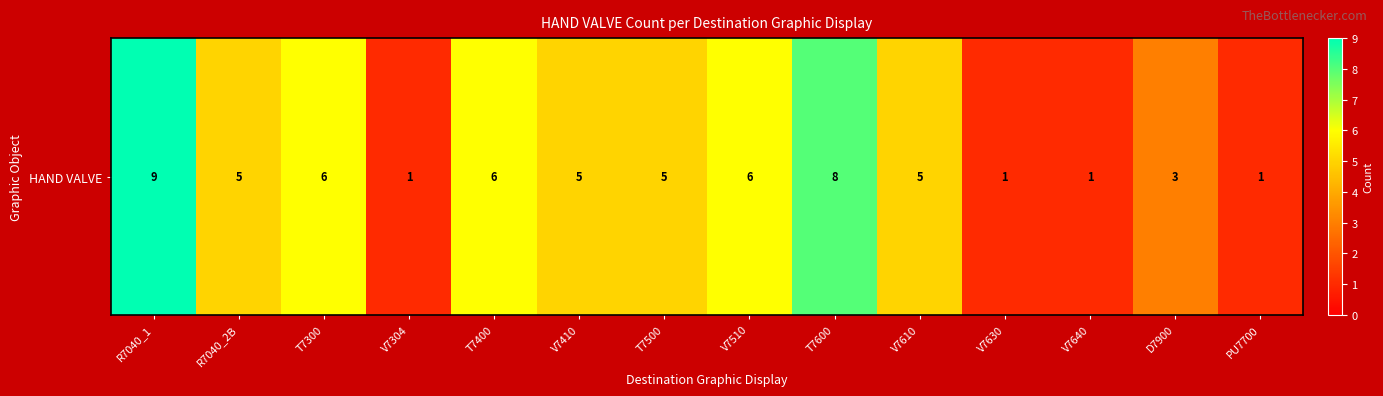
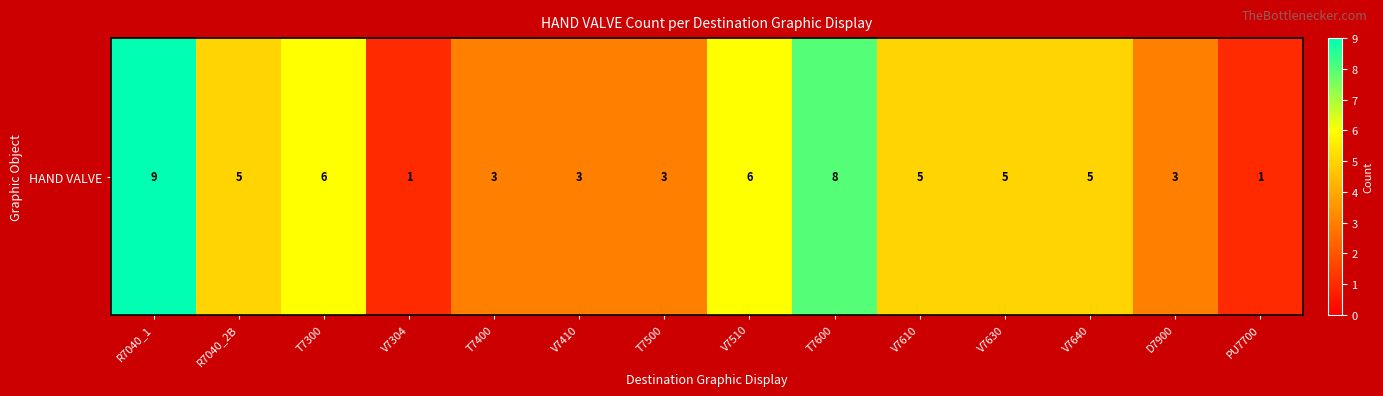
HAND VALVE, T7400: 6 -> 3
HAND VALVE, V7410: 5 -> 3
HAND VALVE, T7500: 5 -> 3
HAND VALVE, V7630: 1 -> 5
HAND VALVE, V7640: 1 -> 5
